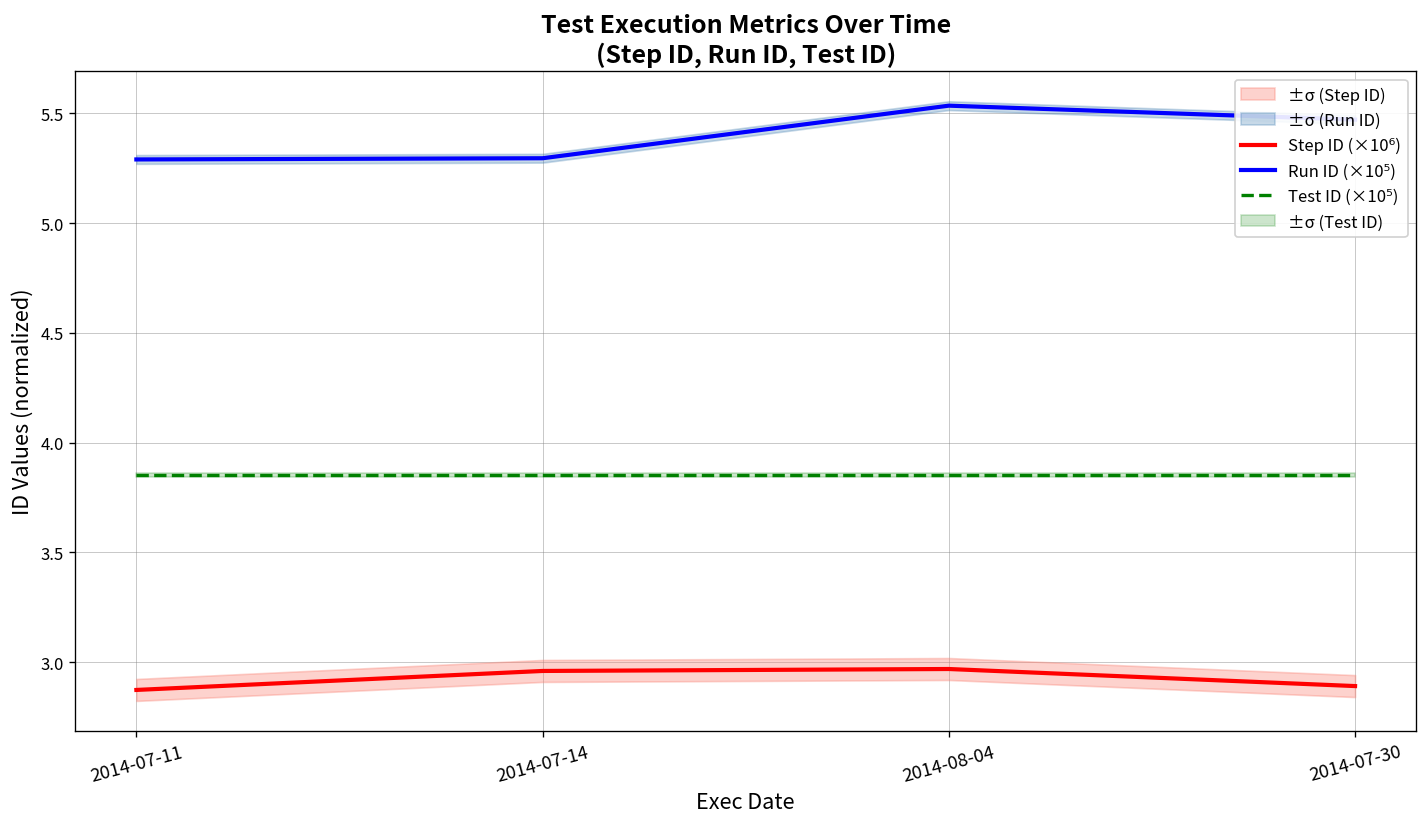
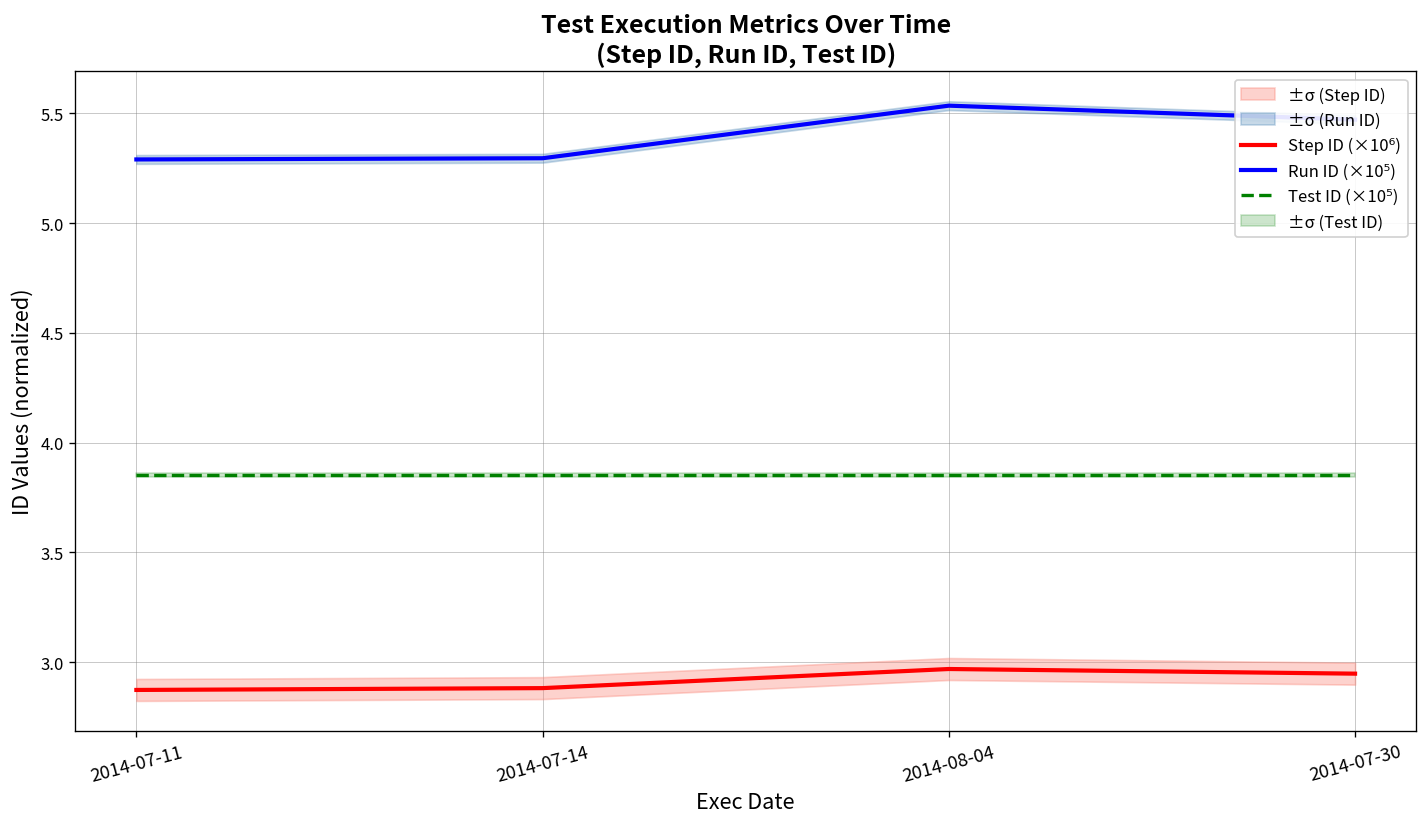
Step ID (×10⁶), 2014-07-14: 2.96 -> 2.88
Step ID (×10⁶), 2014-07-30: 2.89 -> 2.95
